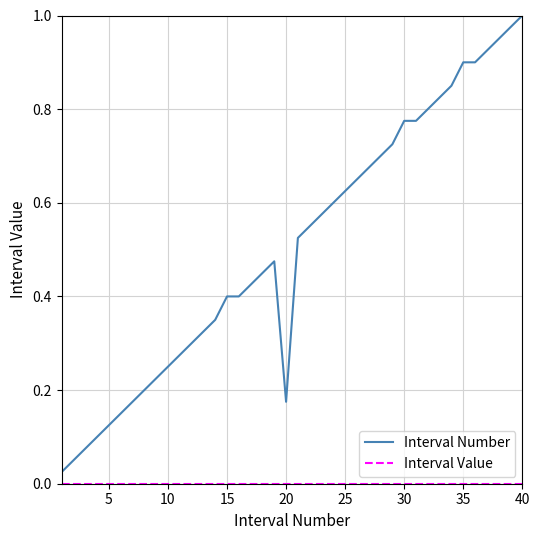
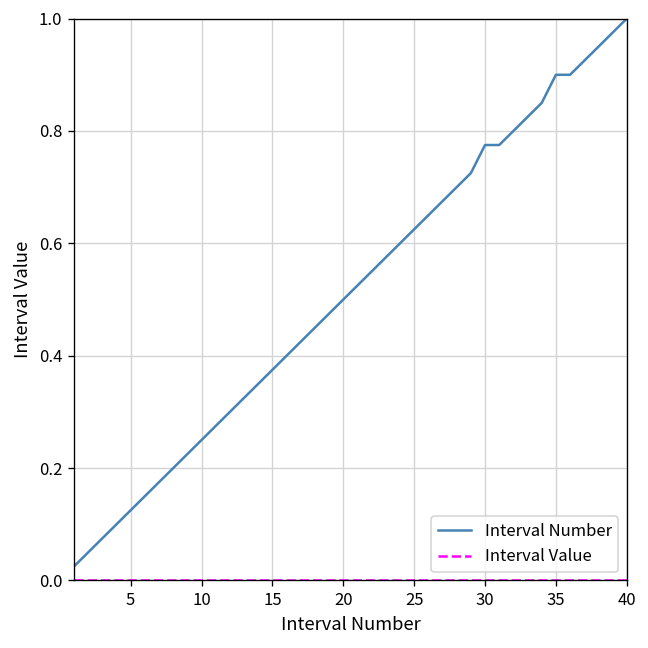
Interval Number, 15: 0.40 -> 0.38
Interval Number, 20: 0.18 -> 0.50
